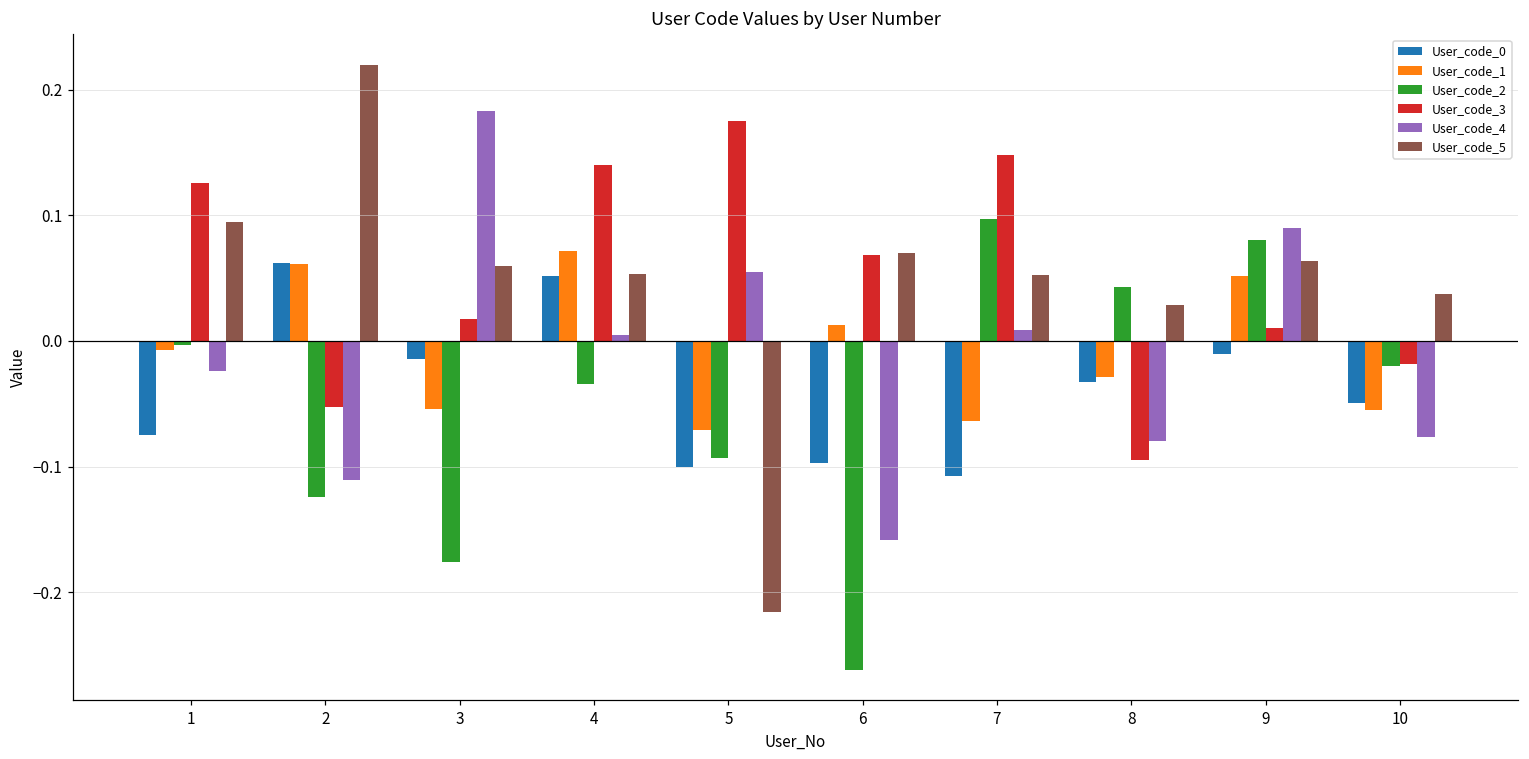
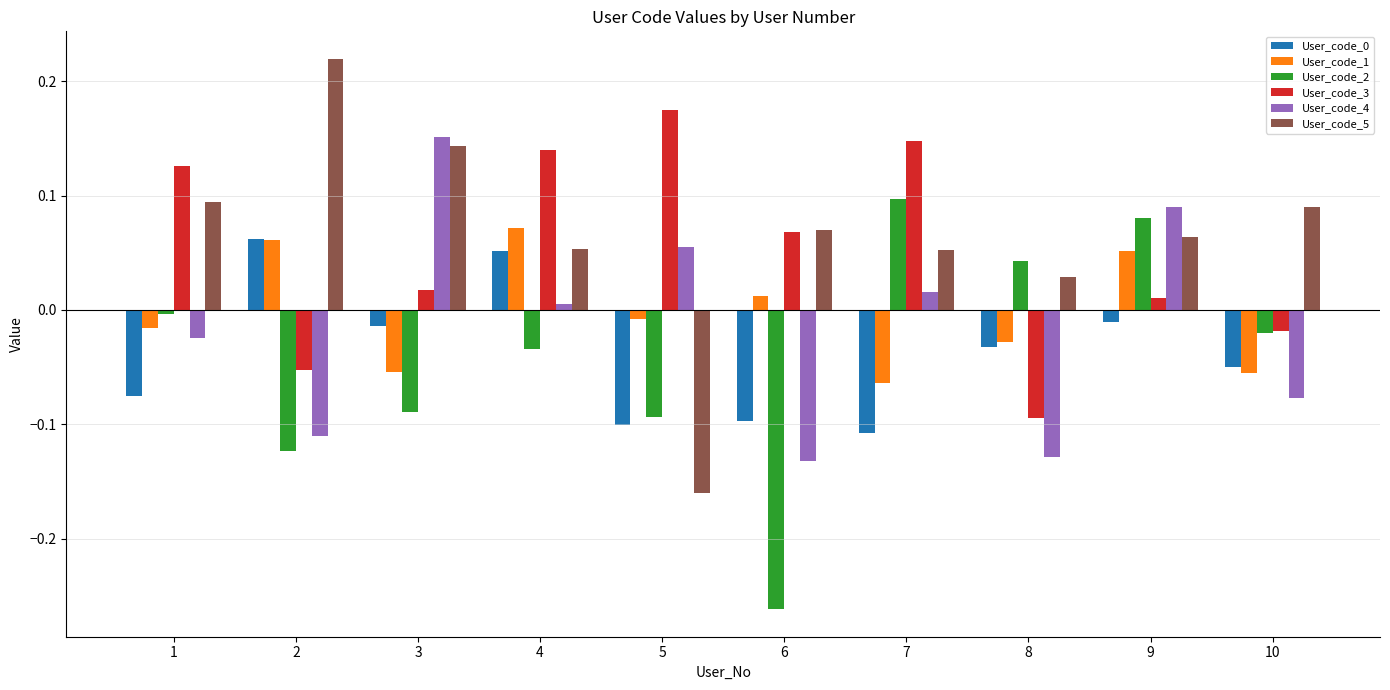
User_code_1, 1: -0.007 -> -0.016
User_code_2, 3: -0.176 -> -0.089
User_code_4, 3: 0.183 -> 0.151
User_code_5, 3: 0.060 -> 0.144
User_code_1, 5: -0.071 -> -0.008
User_code_5, 5: -0.215 -> -0.160
User_code_4, 6: -0.158 -> -0.132
User_code_4, 7: 0.009 -> 0.016
User_code_4, 8: -0.079 -> -0.129
User_code_5, 10: 0.038 -> 0.090
